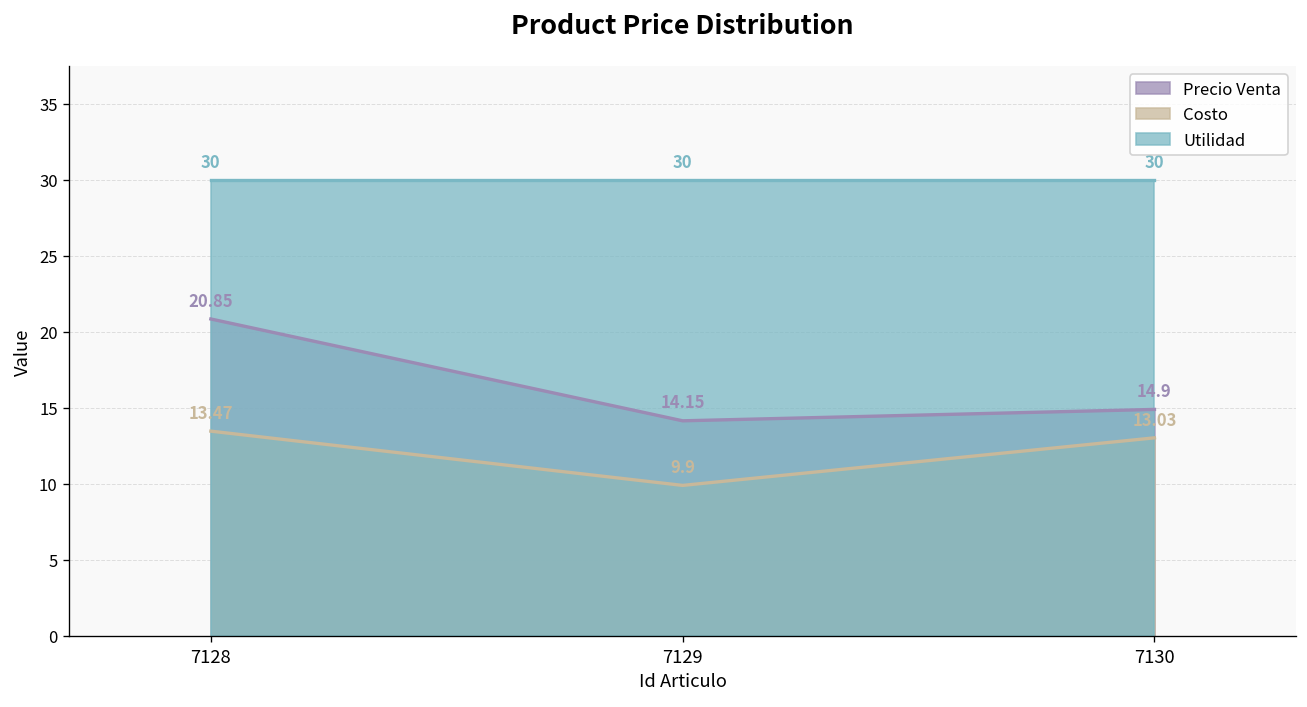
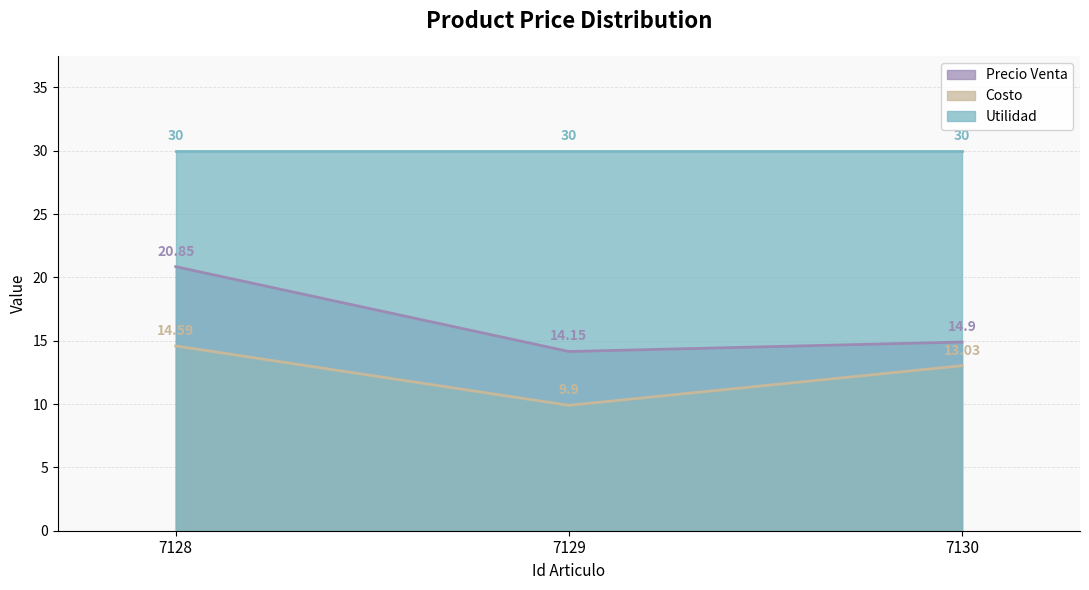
Costo, 7128: 13.47 -> 14.59
